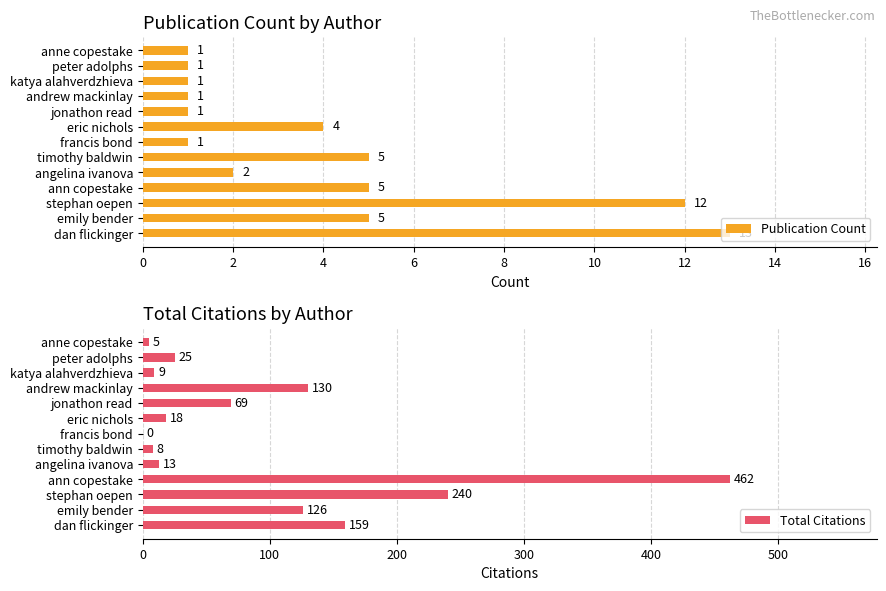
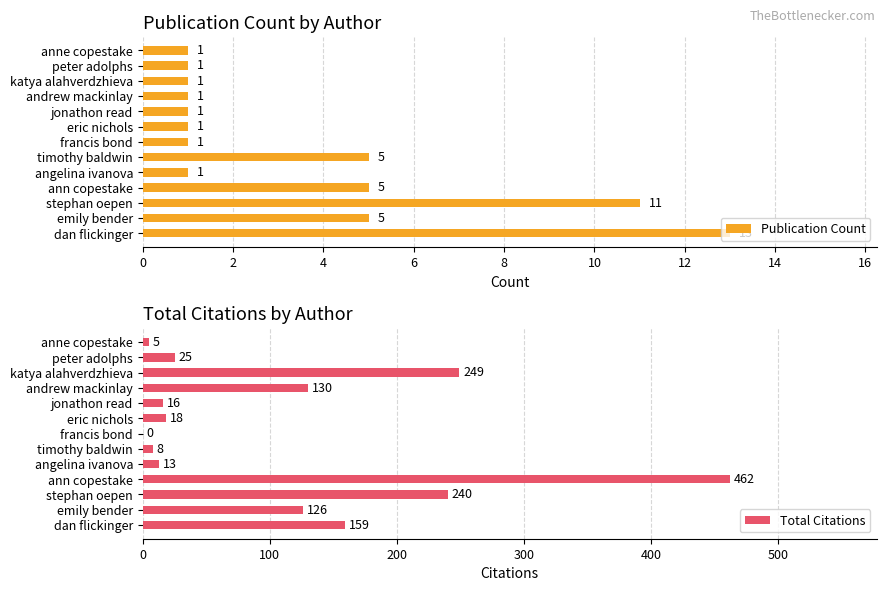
Publication Count by Author, eric nichols: 4 -> 1
Publication Count by Author, angelina ivanova: 2 -> 1
Publication Count by Author, stephan oepen: 12 -> 11
Total Citations by Author, katya alahverdzhieva: 9 -> 249
Total Citations by Author, jonathon read: 69 -> 16
